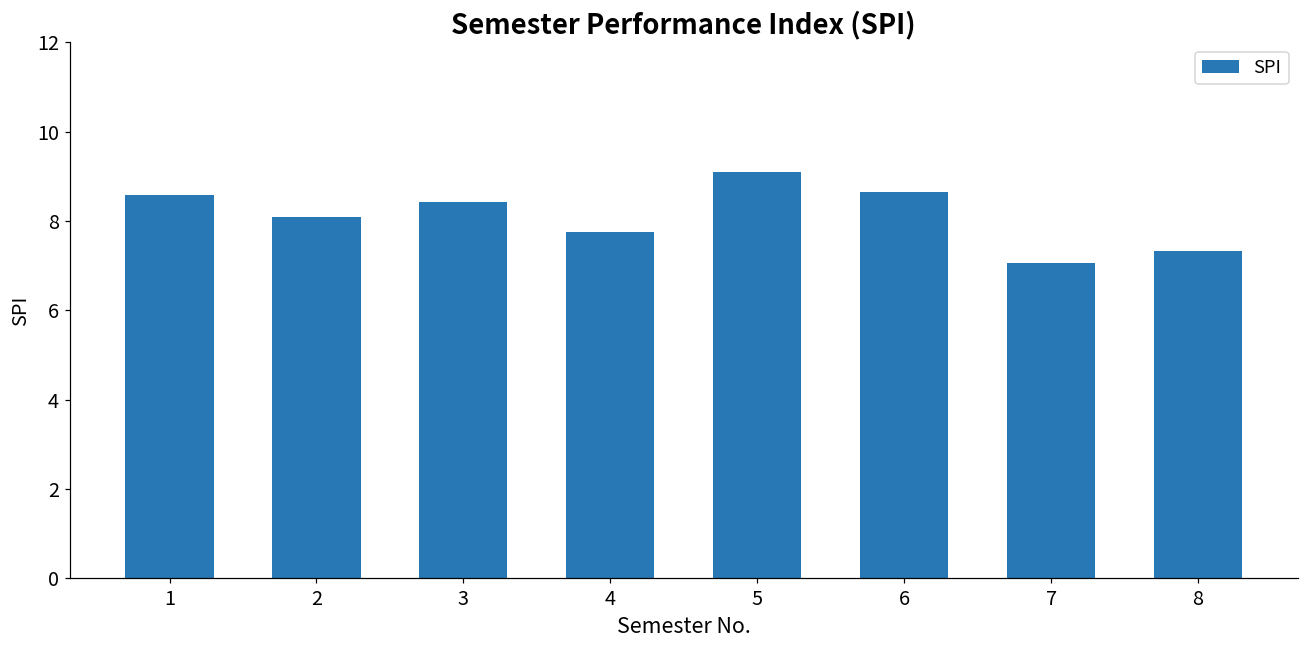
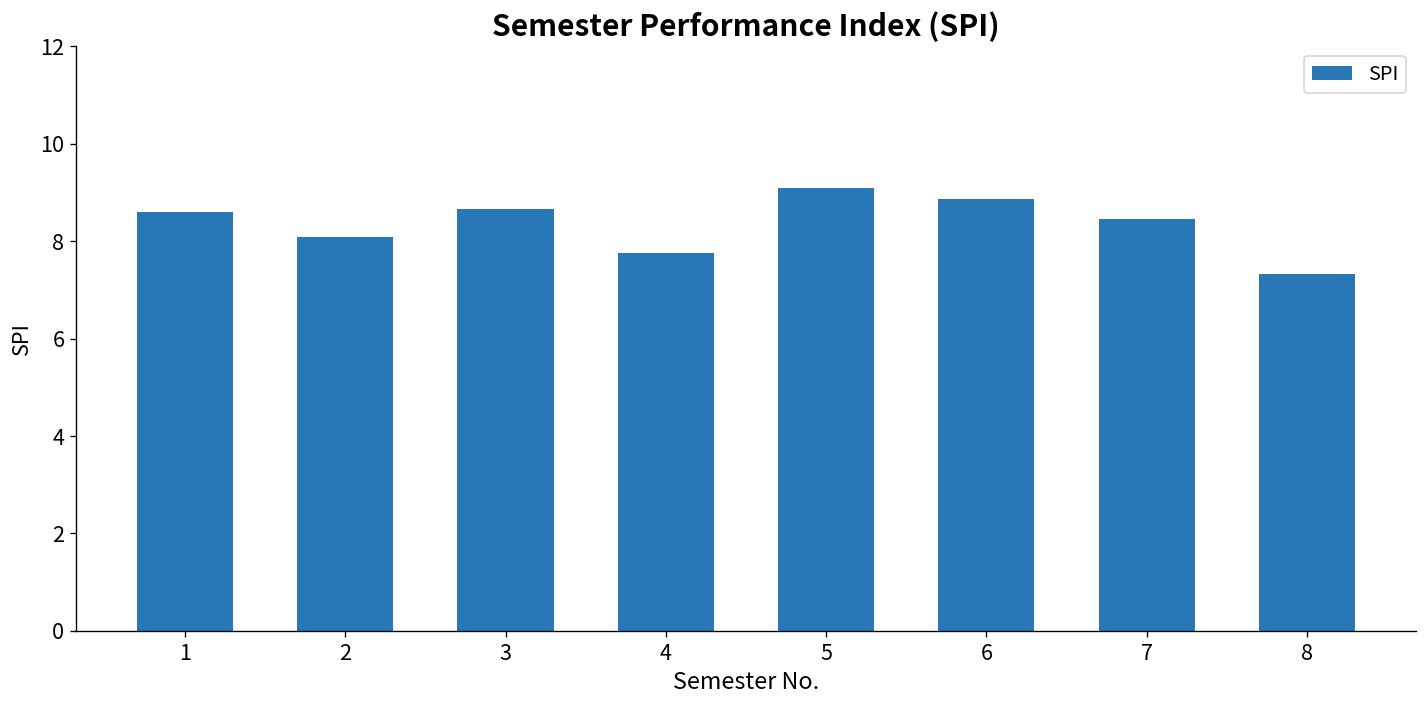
3: 8.4 -> 8.7
6: 8.7 -> 8.9
7: 7.1 -> 8.5
